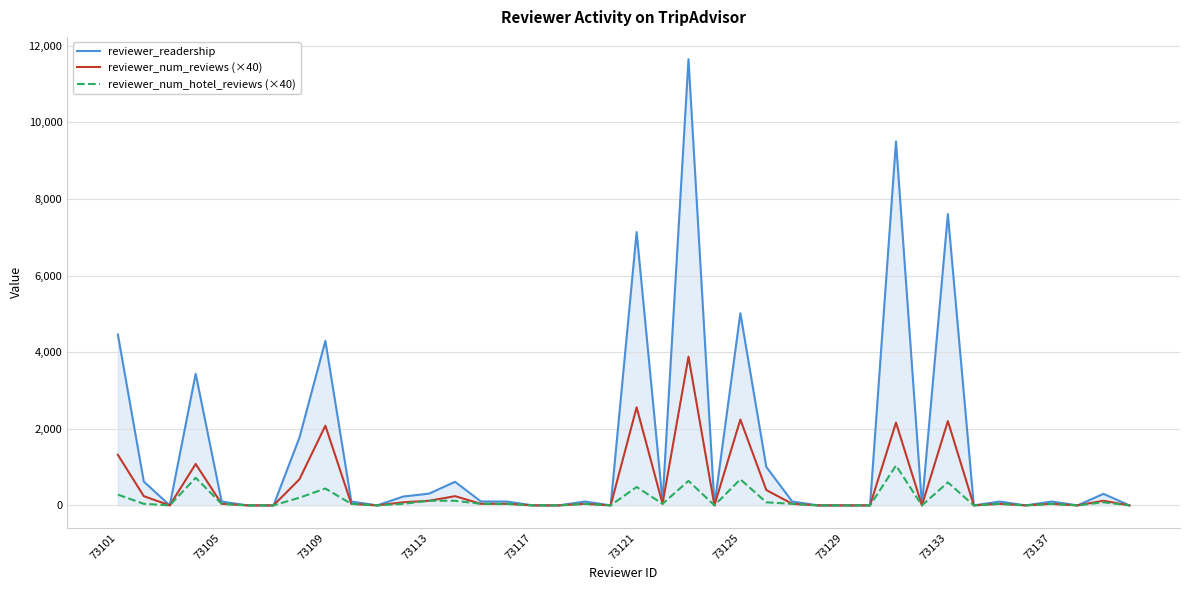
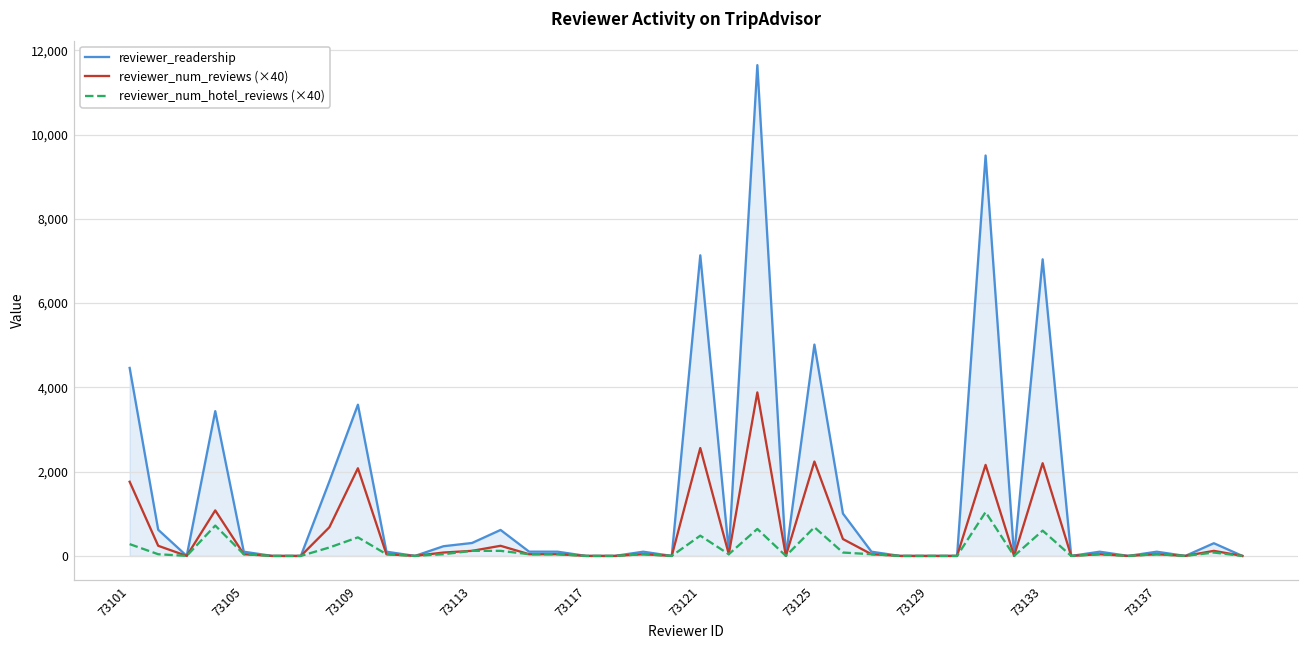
reviewer_num_reviews (×40), 73101: 1,300 -> 1,800
reviewer_readership, 73109: 4,300 -> 3,600
reviewer_readership, 73133: 7,600 -> 7,000
